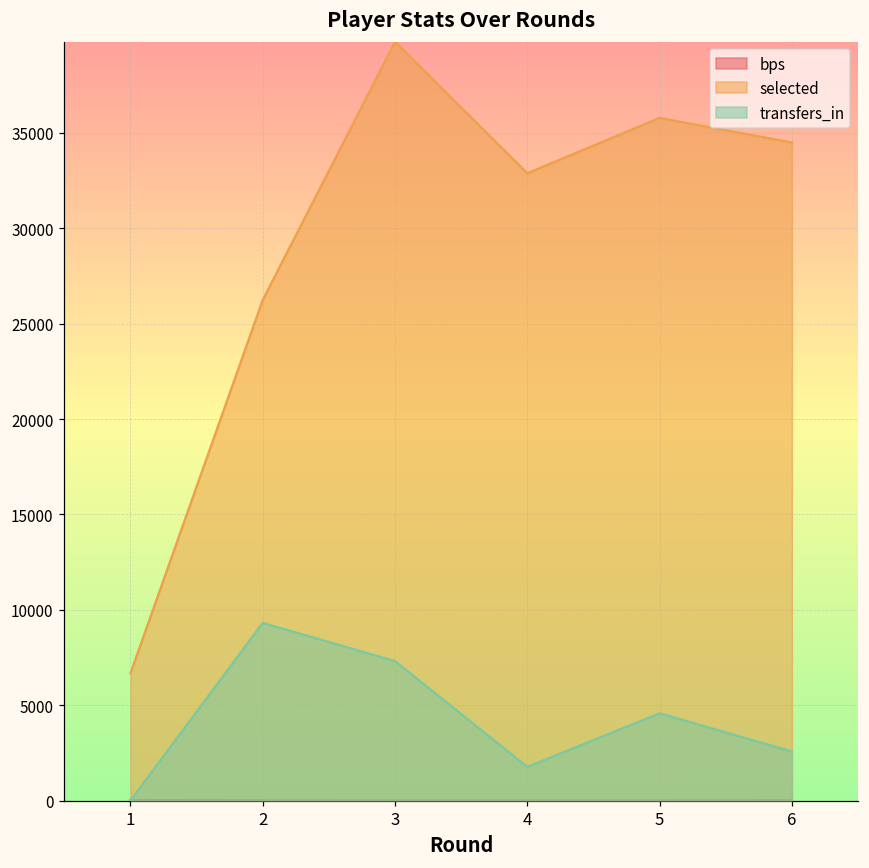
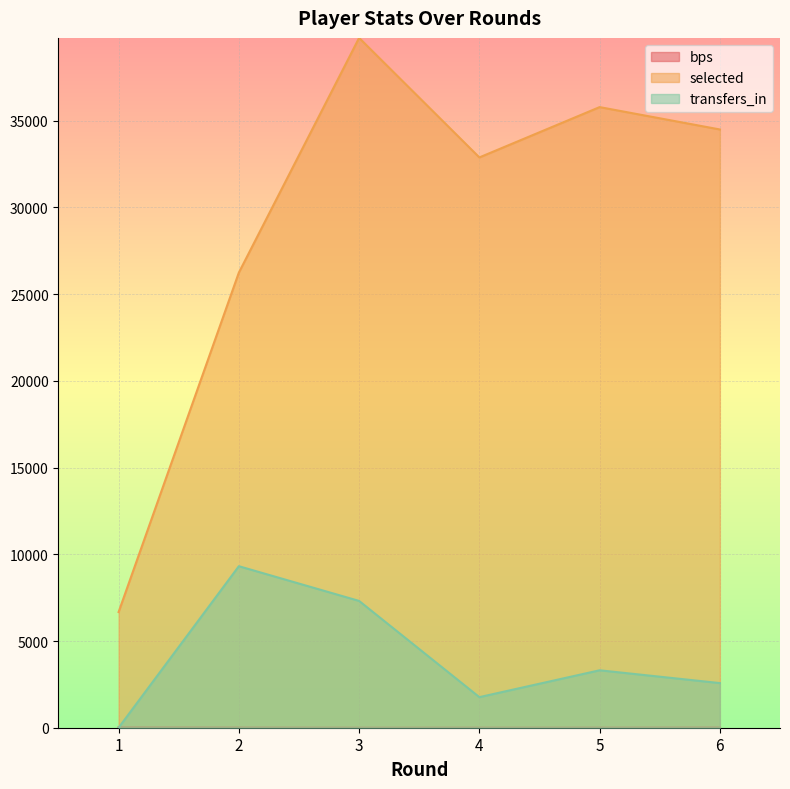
transfers_in, 5: 4600 -> 3300
